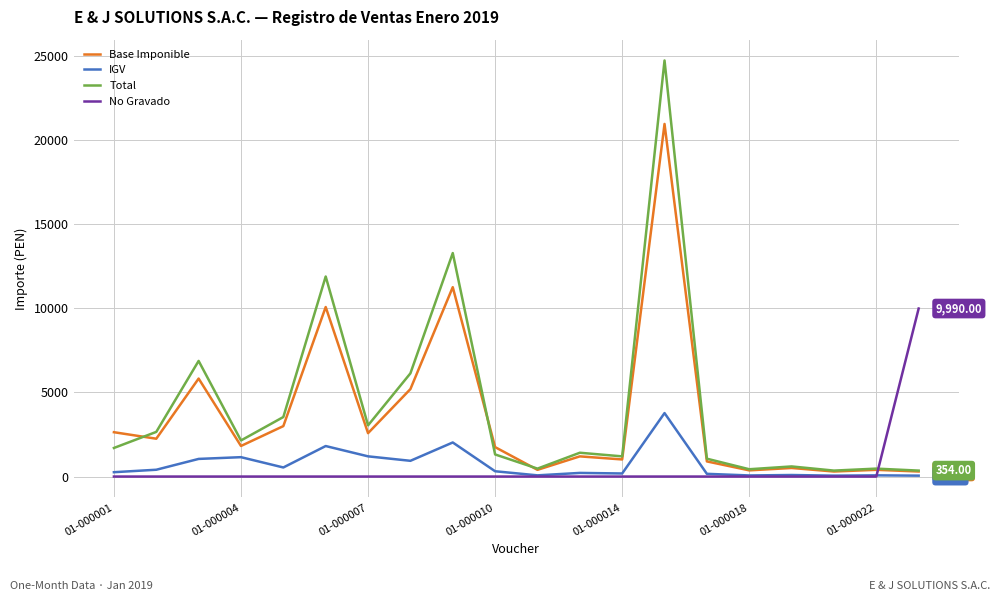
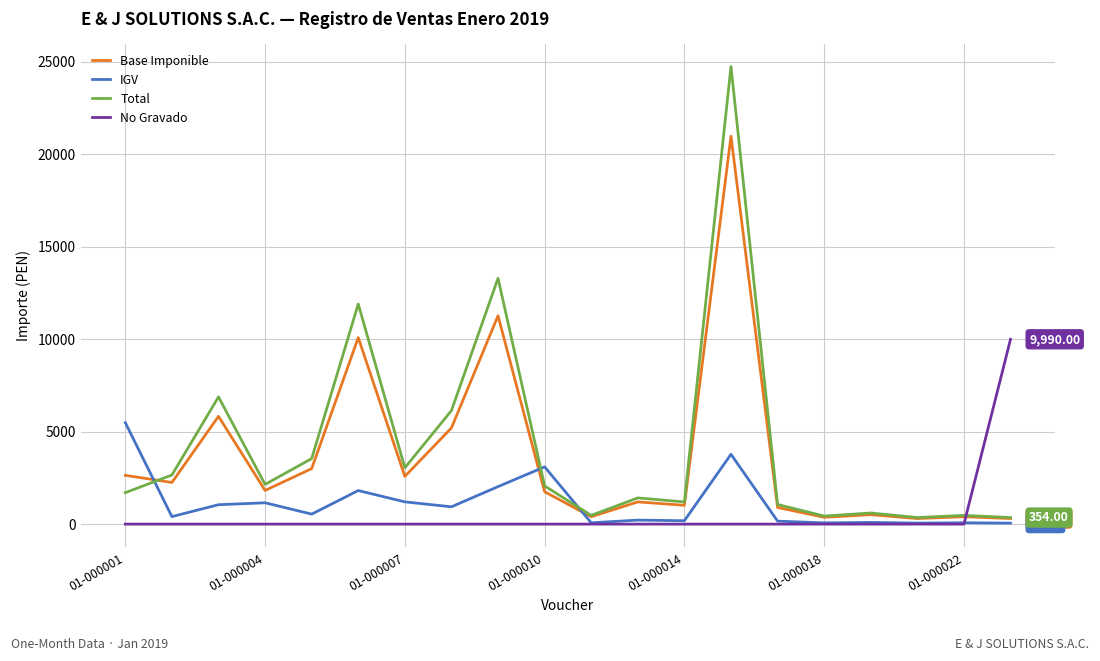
IGV, 01-000001: 300 -> 5500
IGV, 01-000010: 300 -> 3100
Total, 01-000010: 1300 -> 2100
